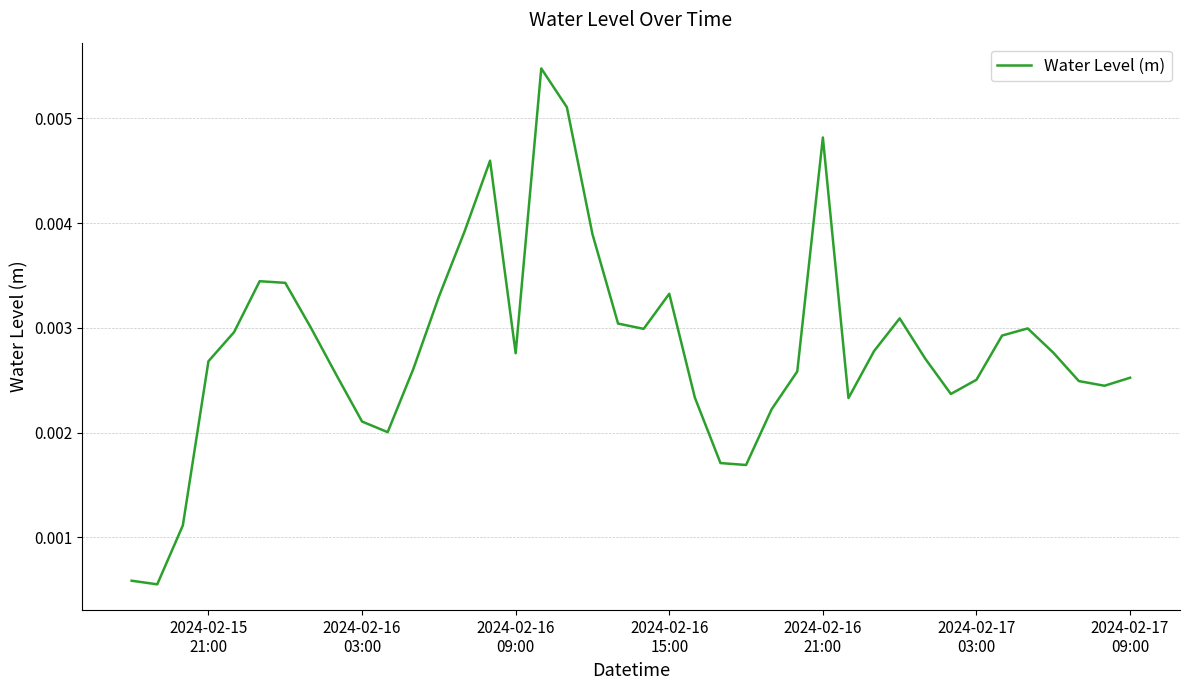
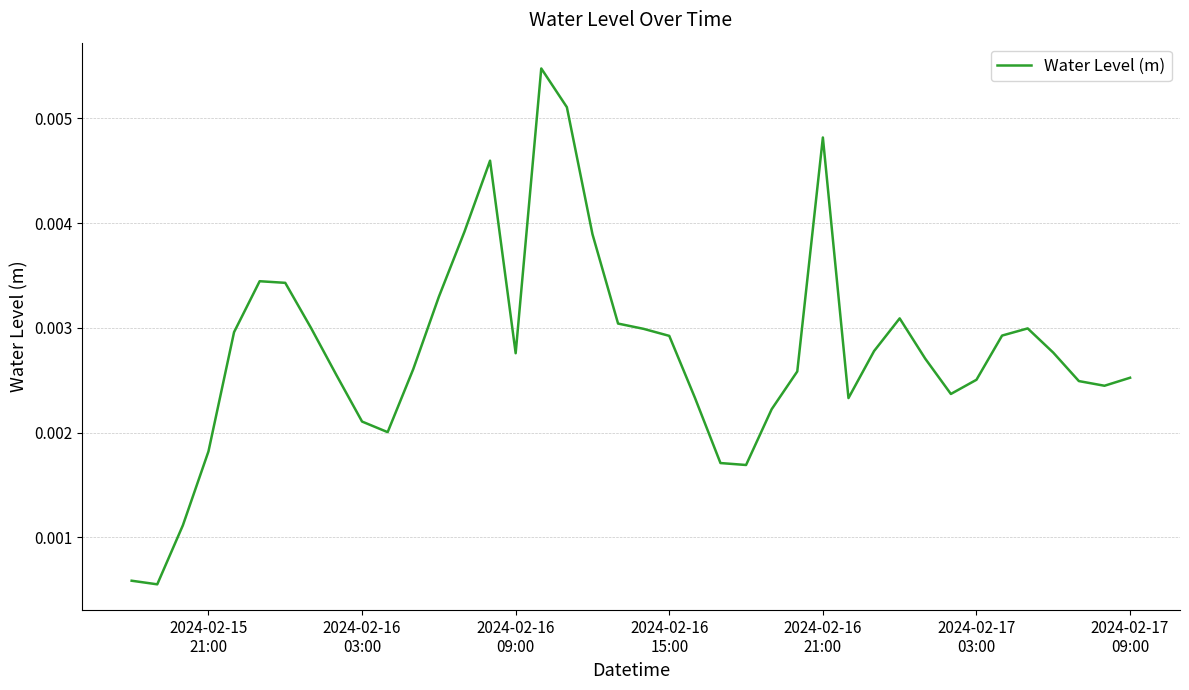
2024-02-15 21:00: 0.00268 -> 0.00182
2024-02-16 15:00: 0.00332 -> 0.00292
